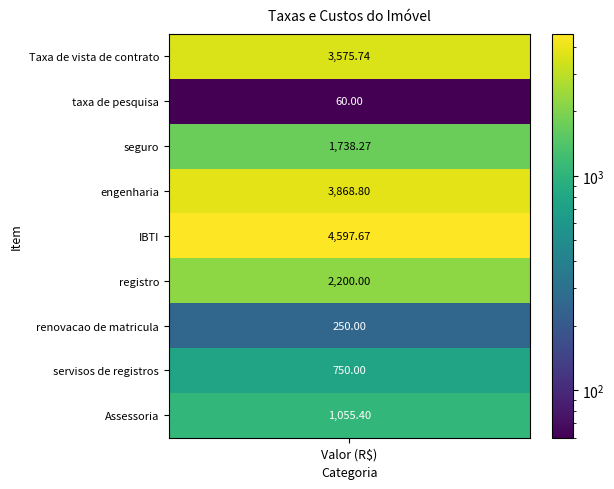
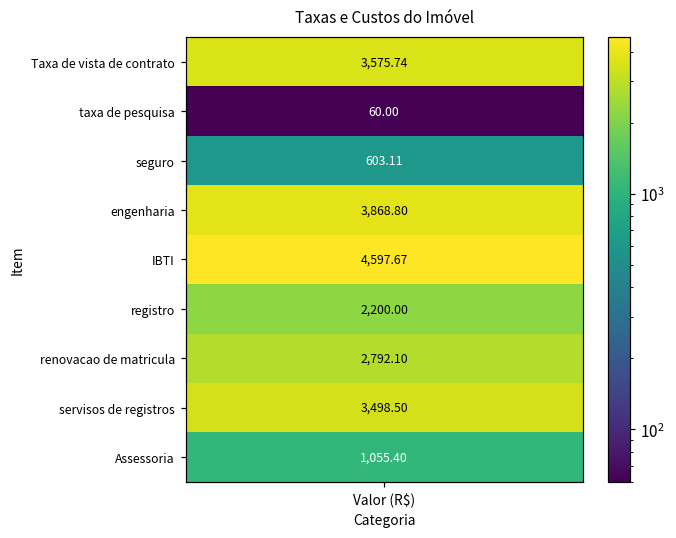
seguro, Valor (R$): 1,738.27 -> 603.11
renovacao de matricula, Valor (R$): 250.00 -> 2,792.10
servisos de registros, Valor (R$): 750.00 -> 3,498.50
